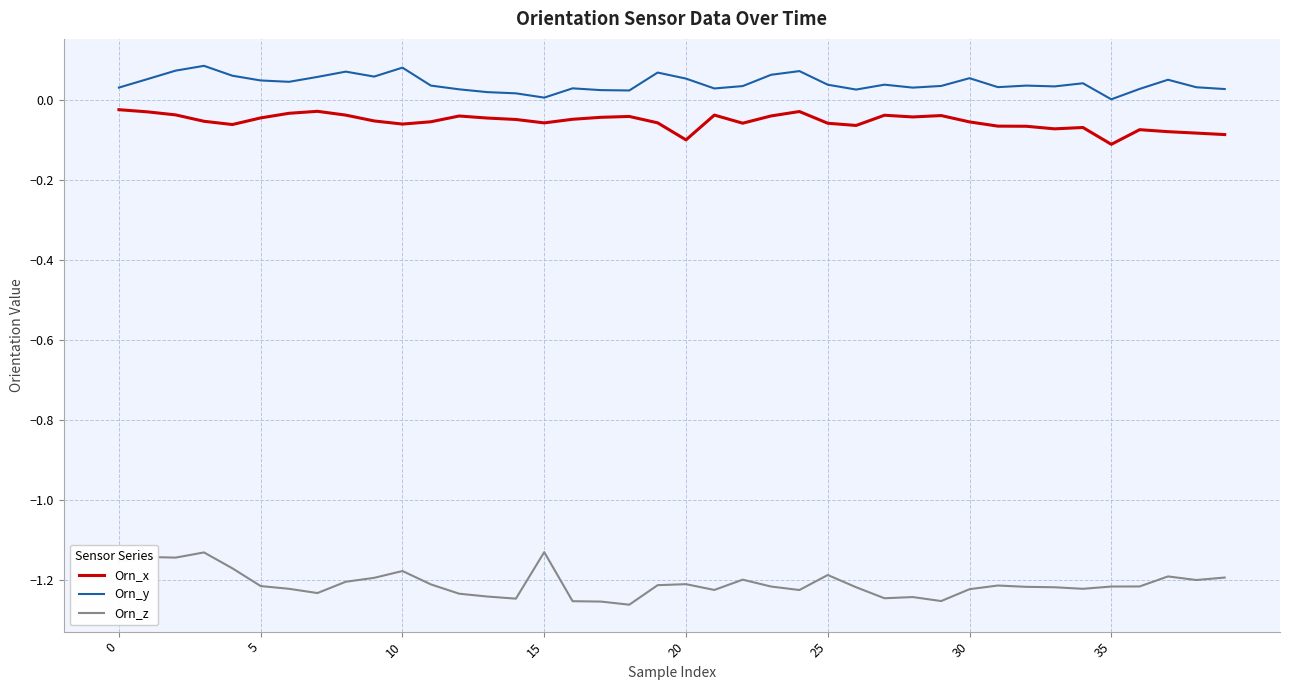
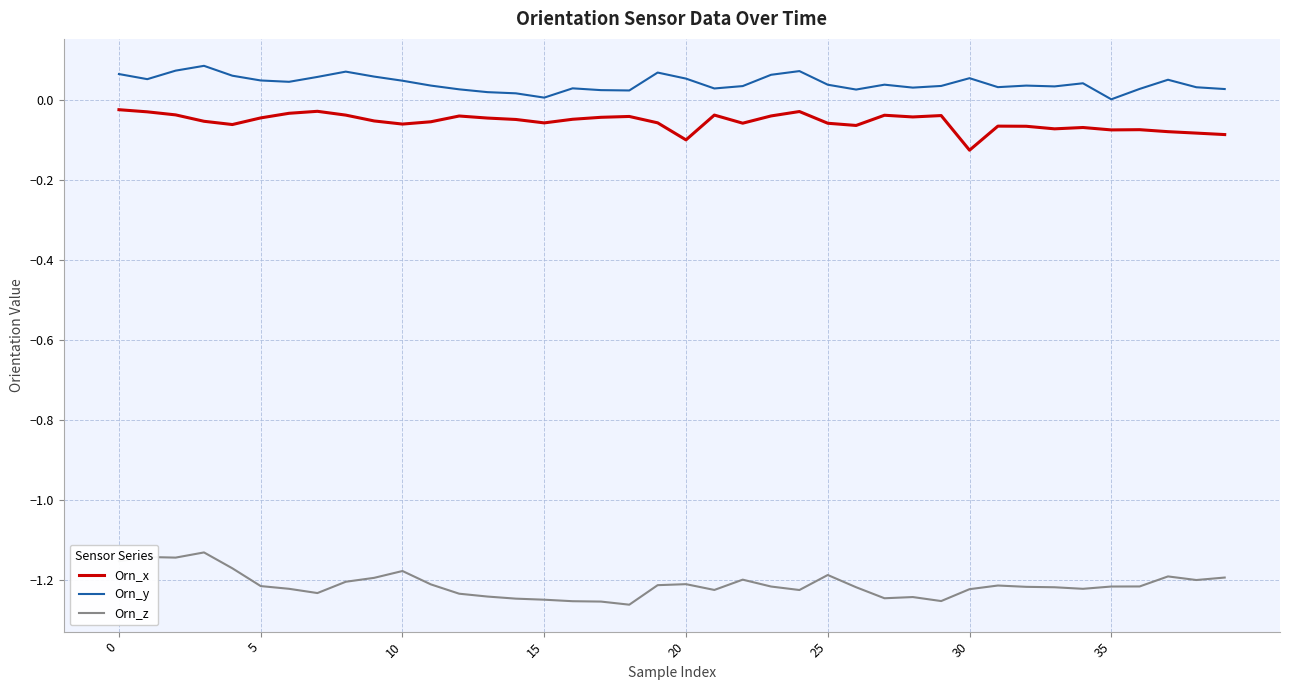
Orn_y, 0: 0.03 -> 0.07
Orn_y, 10: 0.08 -> 0.05
Orn_z, 15: -1.13 -> -1.25
Orn_x, 30: -0.05 -> -0.12
Orn_x, 35: -0.11 -> -0.07
